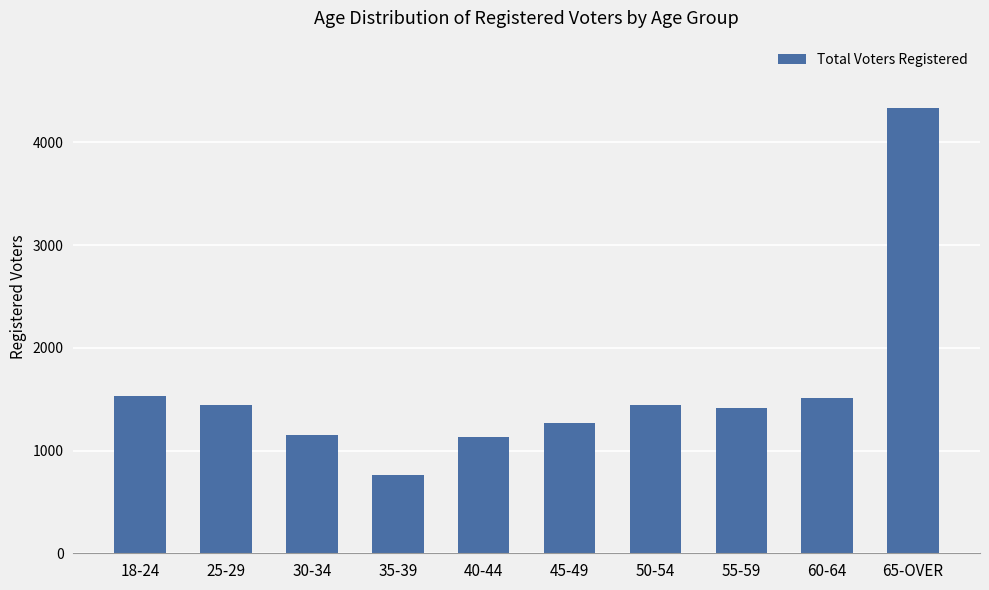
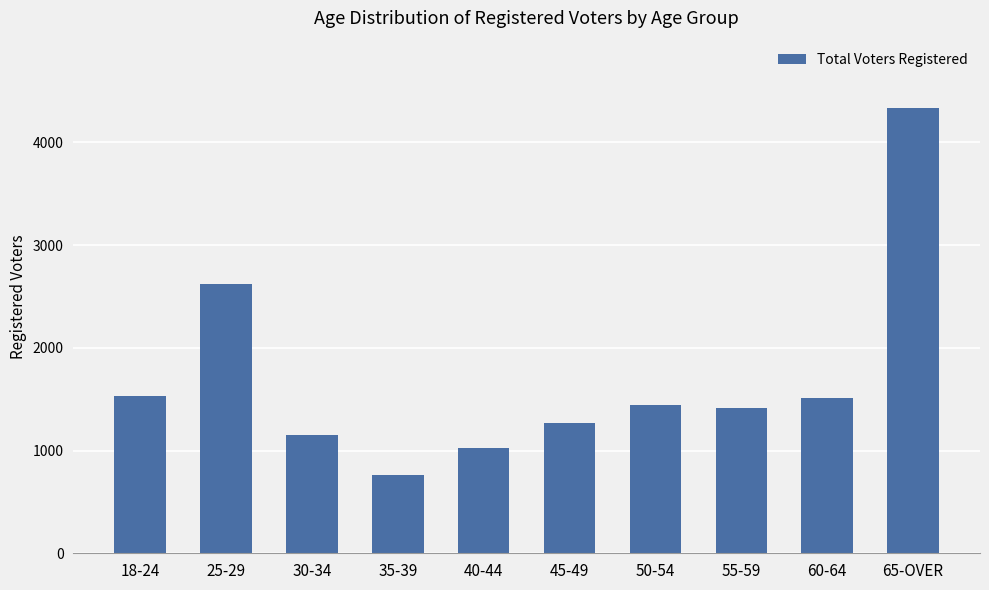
25-29: 1440 -> 2620
40-44: 1130 -> 1020
